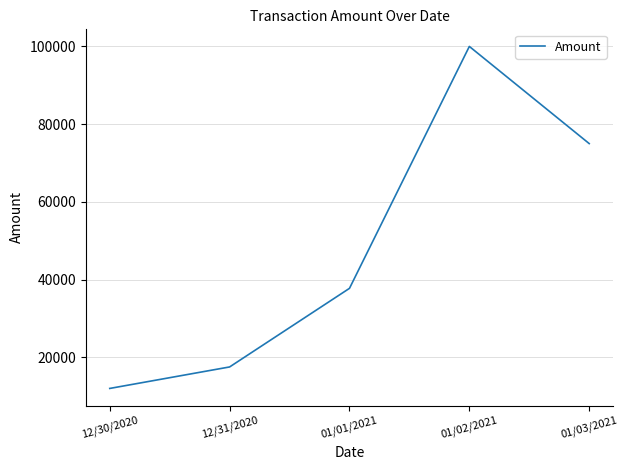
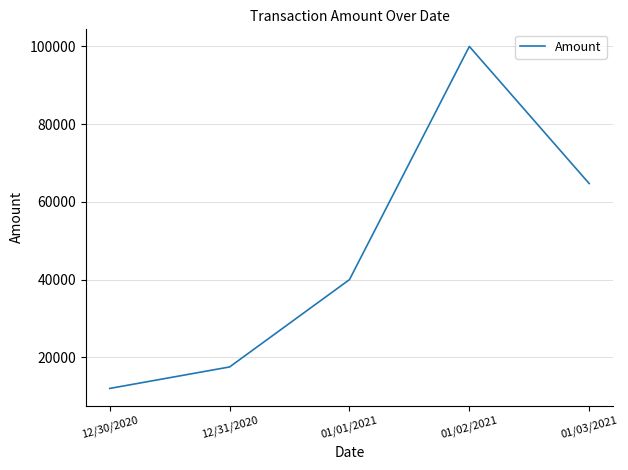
01/01/2021: 38000 -> 40000
01/03/2021: 75000 -> 65000
